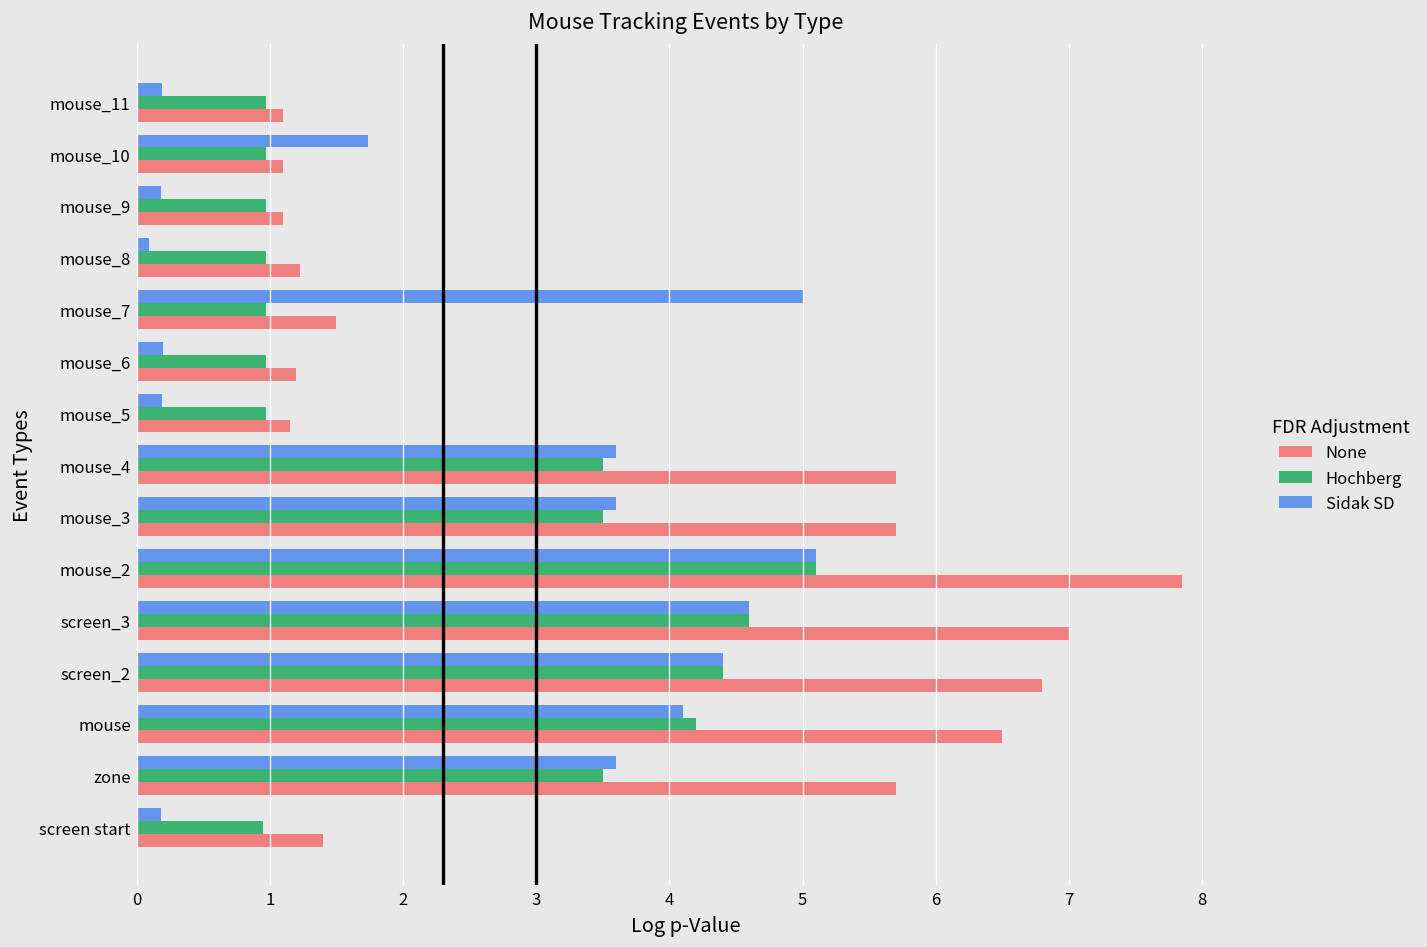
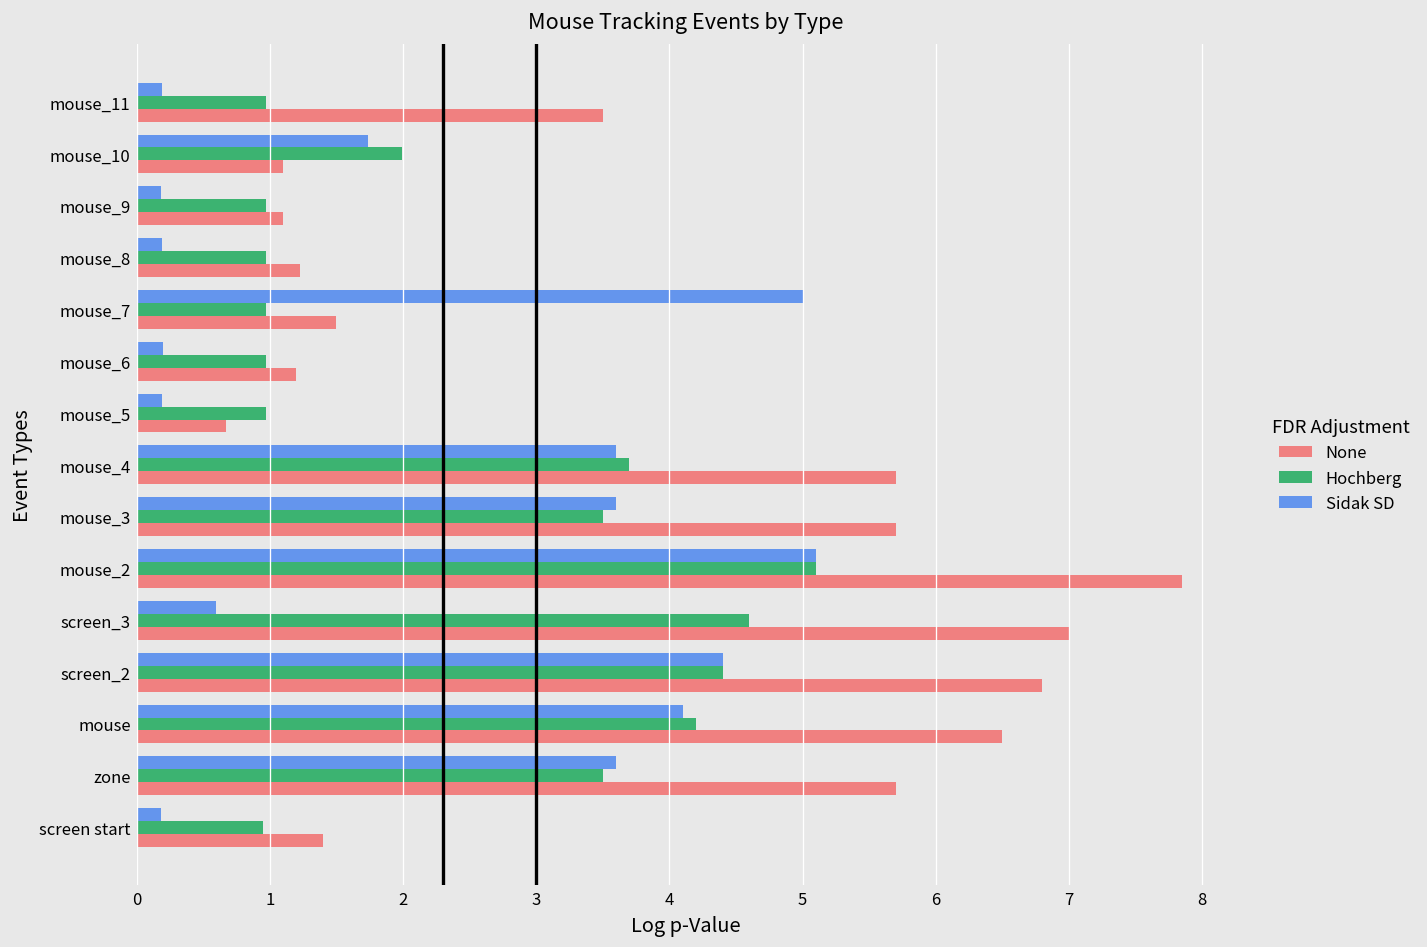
None, mouse_11: 1.1 -> 3.5
Hochberg, mouse_10: 0.97 -> 1.99
Sidak SD, mouse_8: 0.09 -> 0.19
None, mouse_5: 1.15 -> 0.67
Hochberg, mouse_4: 3.5 -> 3.7
Sidak SD, screen_3: 4.6 -> 0.6
